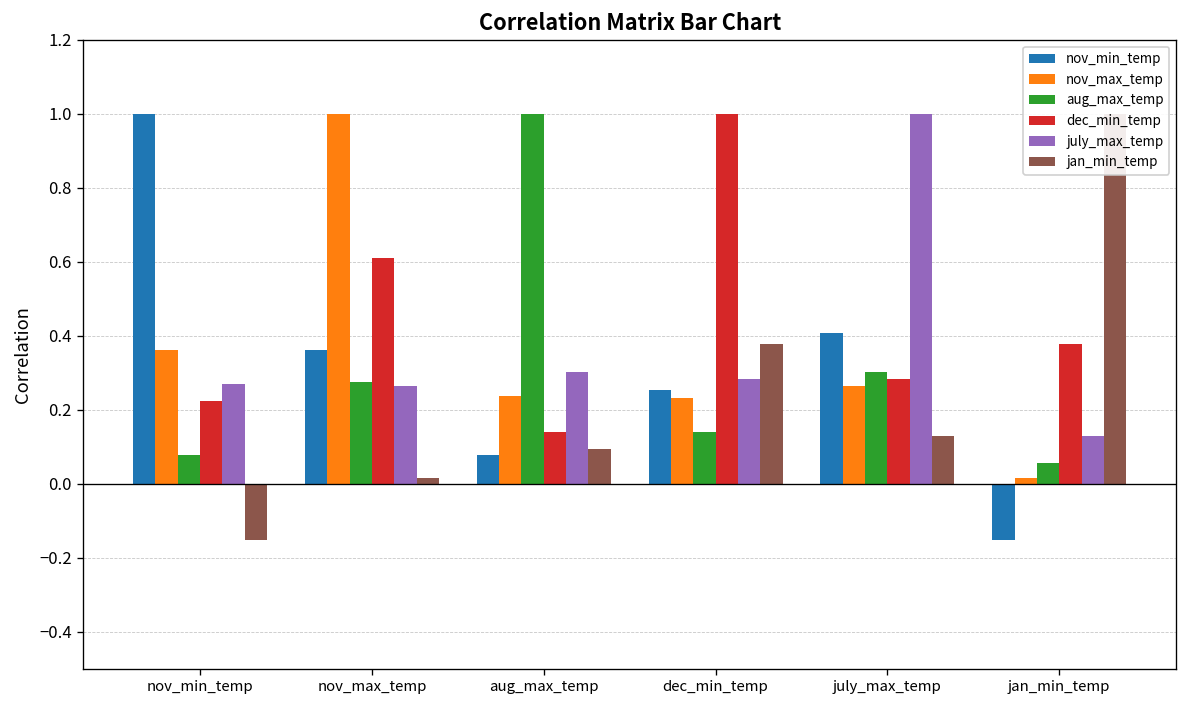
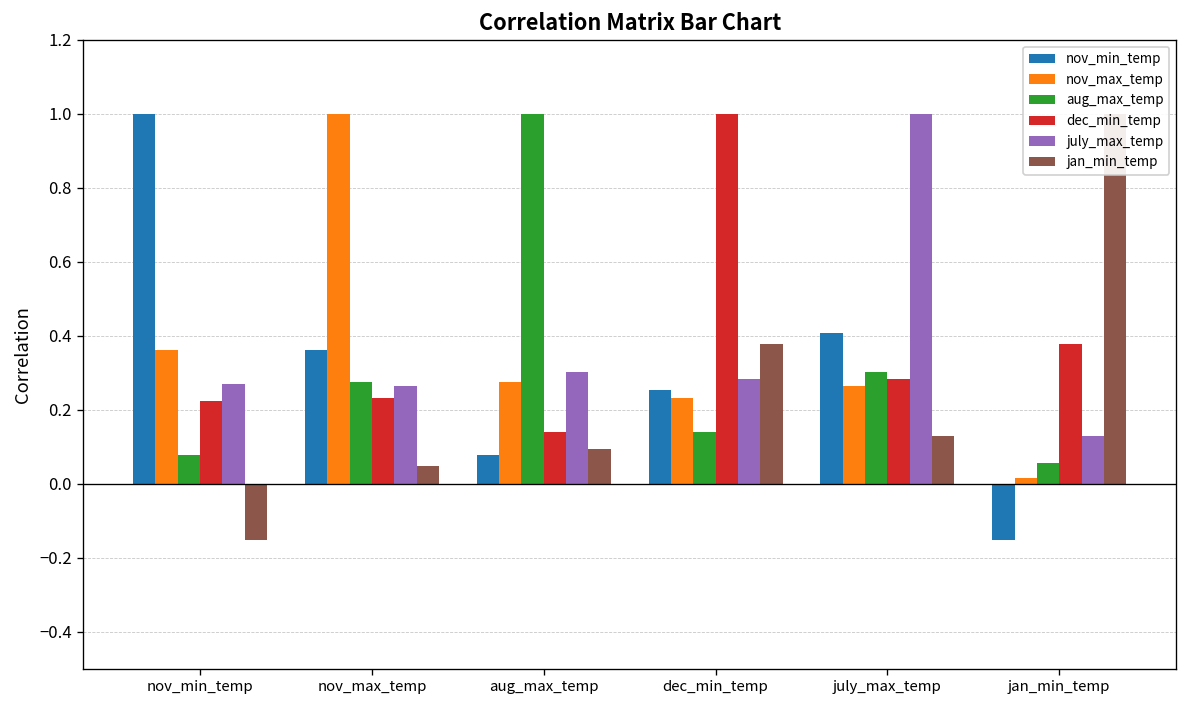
dec_min_temp, nov_max_temp: 0.61 -> 0.23
jan_min_temp, nov_max_temp: 0.02 -> 0.05
nov_max_temp, aug_max_temp: 0.24 -> 0.28
